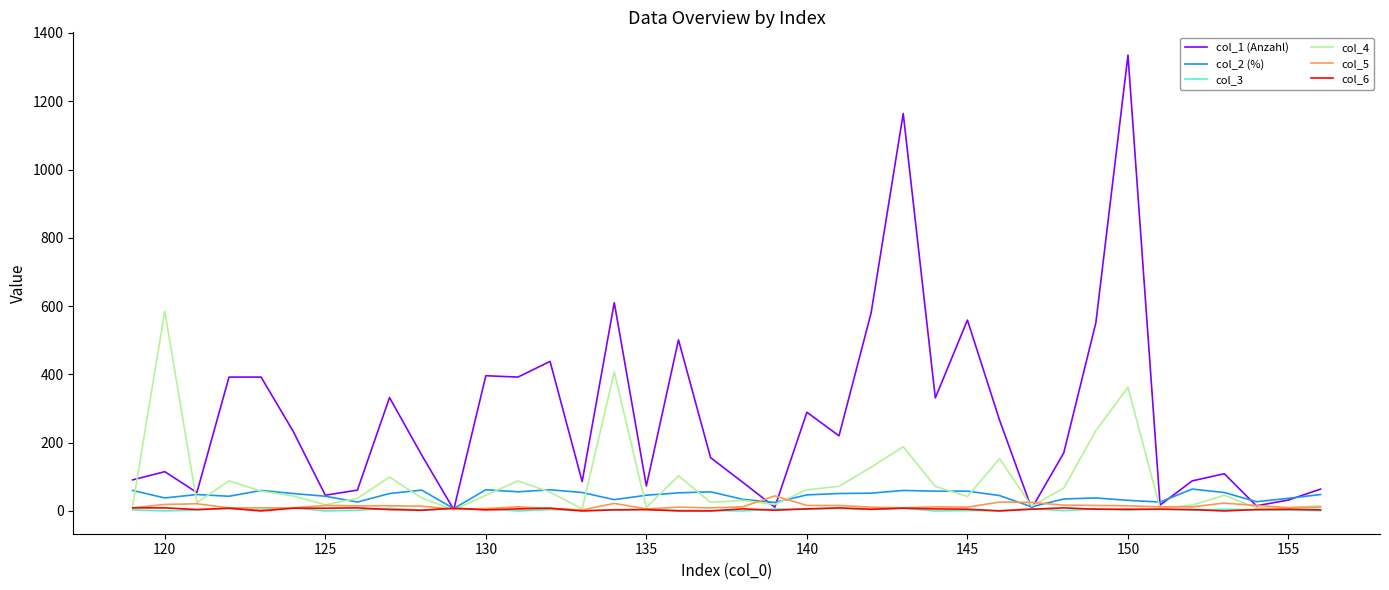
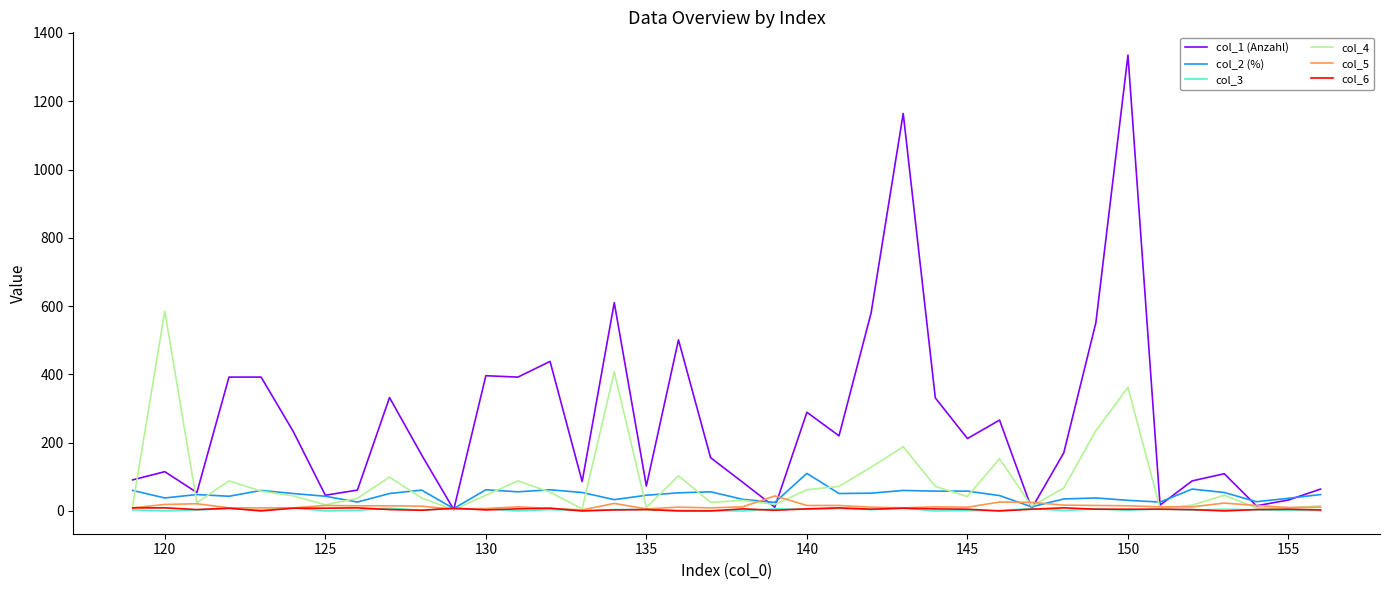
col_2 (%), 140: 50 -> 110
col_1 (Anzahl), 145: 560 -> 210
